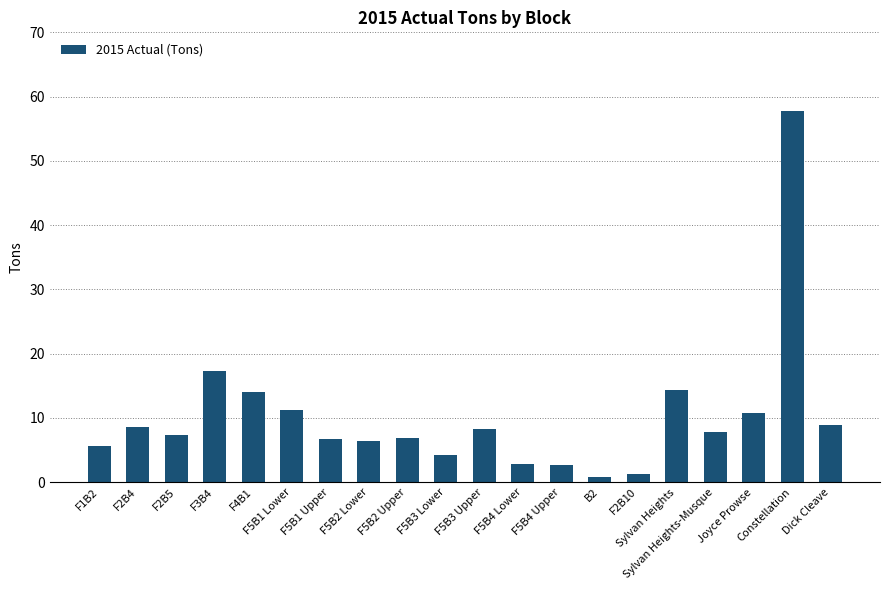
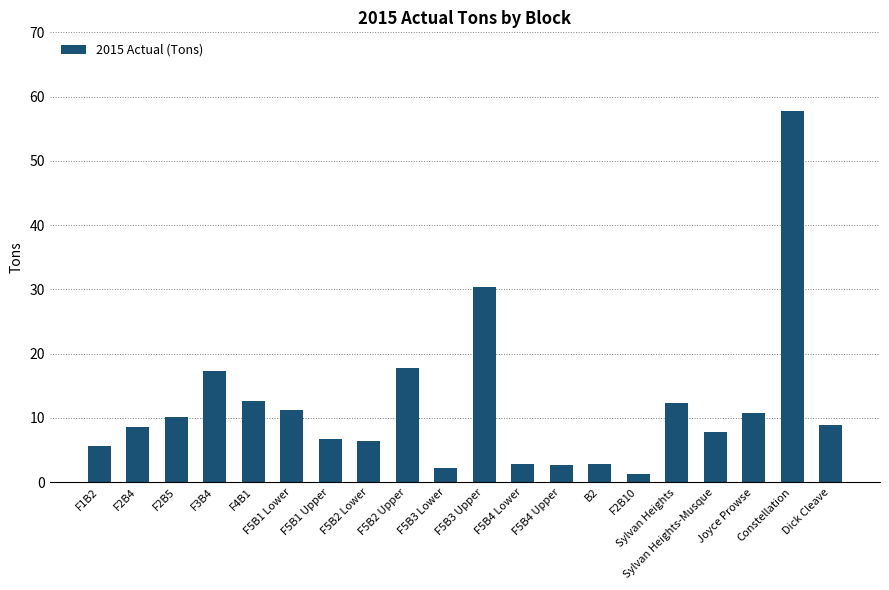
F2B5: 7 -> 10
F4B1: 14 -> 13
F5B2 Upper: 7 -> 18
F5B3 Lower: 4 -> 2
F5B3 Upper: 8 -> 30
B2: 1 -> 3
Sylvan Heights: 14 -> 12
